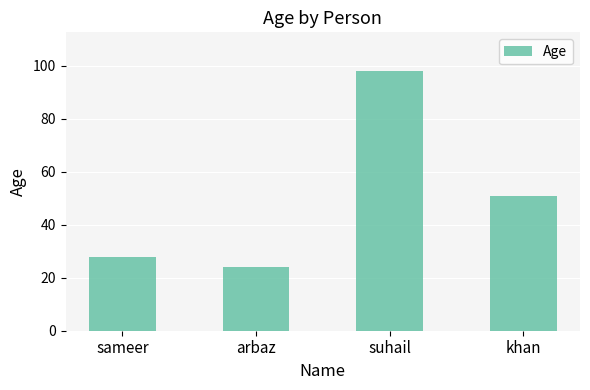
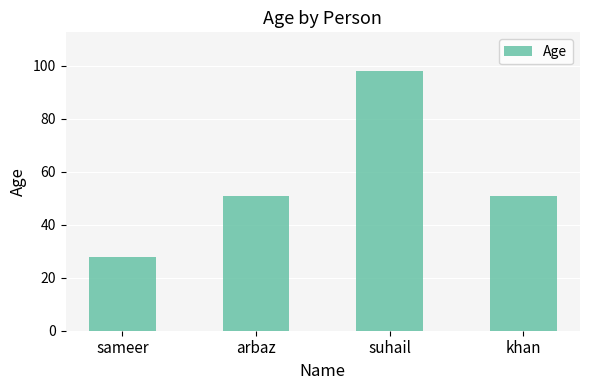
arbaz: 24 -> 51
